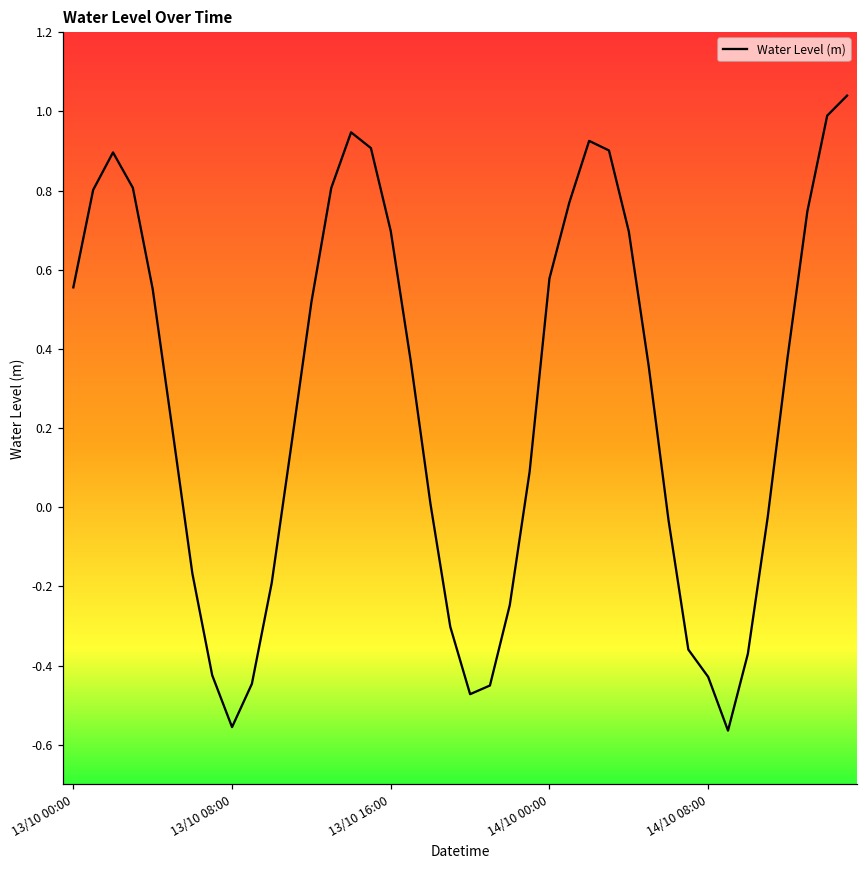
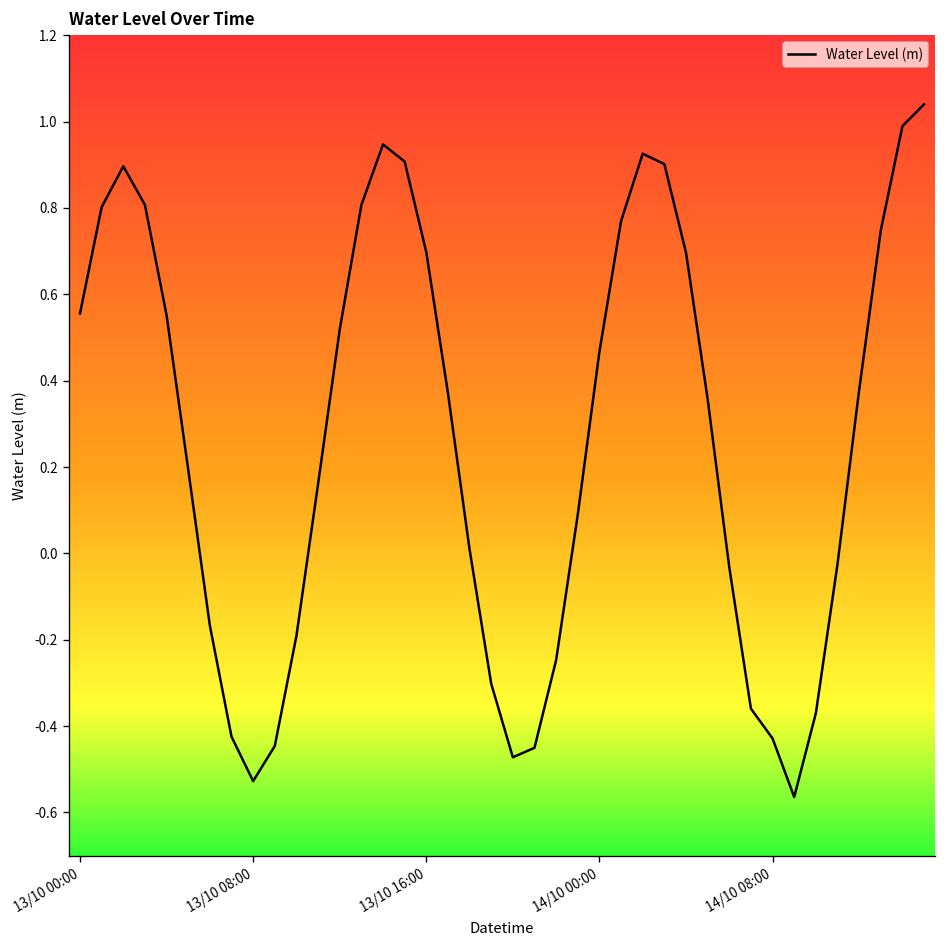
13/10 08:00: -0.56 -> -0.53
14/10 00:00: 0.58 -> 0.47
